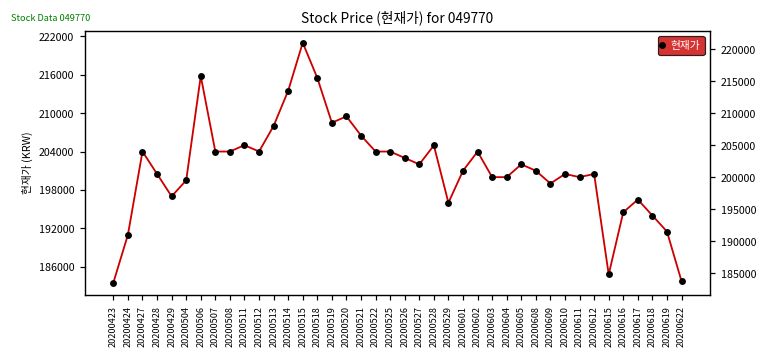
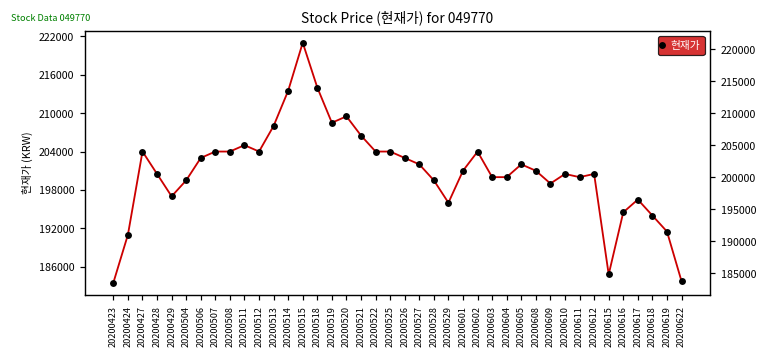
20200506: 216000 -> 203000
20200518: 216000 -> 214000
20200528: 205000 -> 200000
